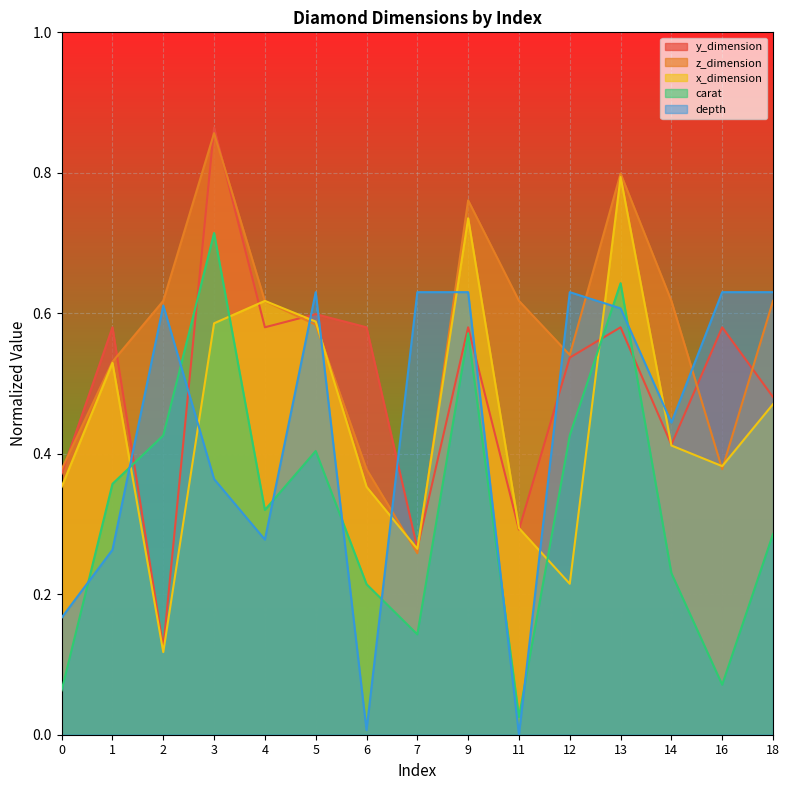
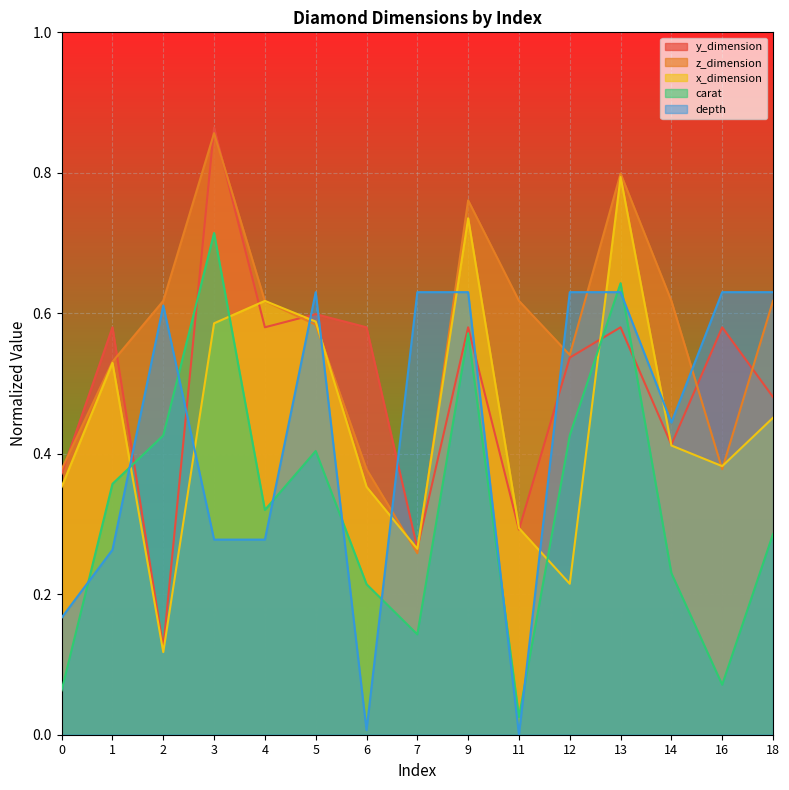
depth, 3: 0.36 -> 0.28
depth, 13: 0.61 -> 0.63
x_dimension, 18: 0.47 -> 0.45
